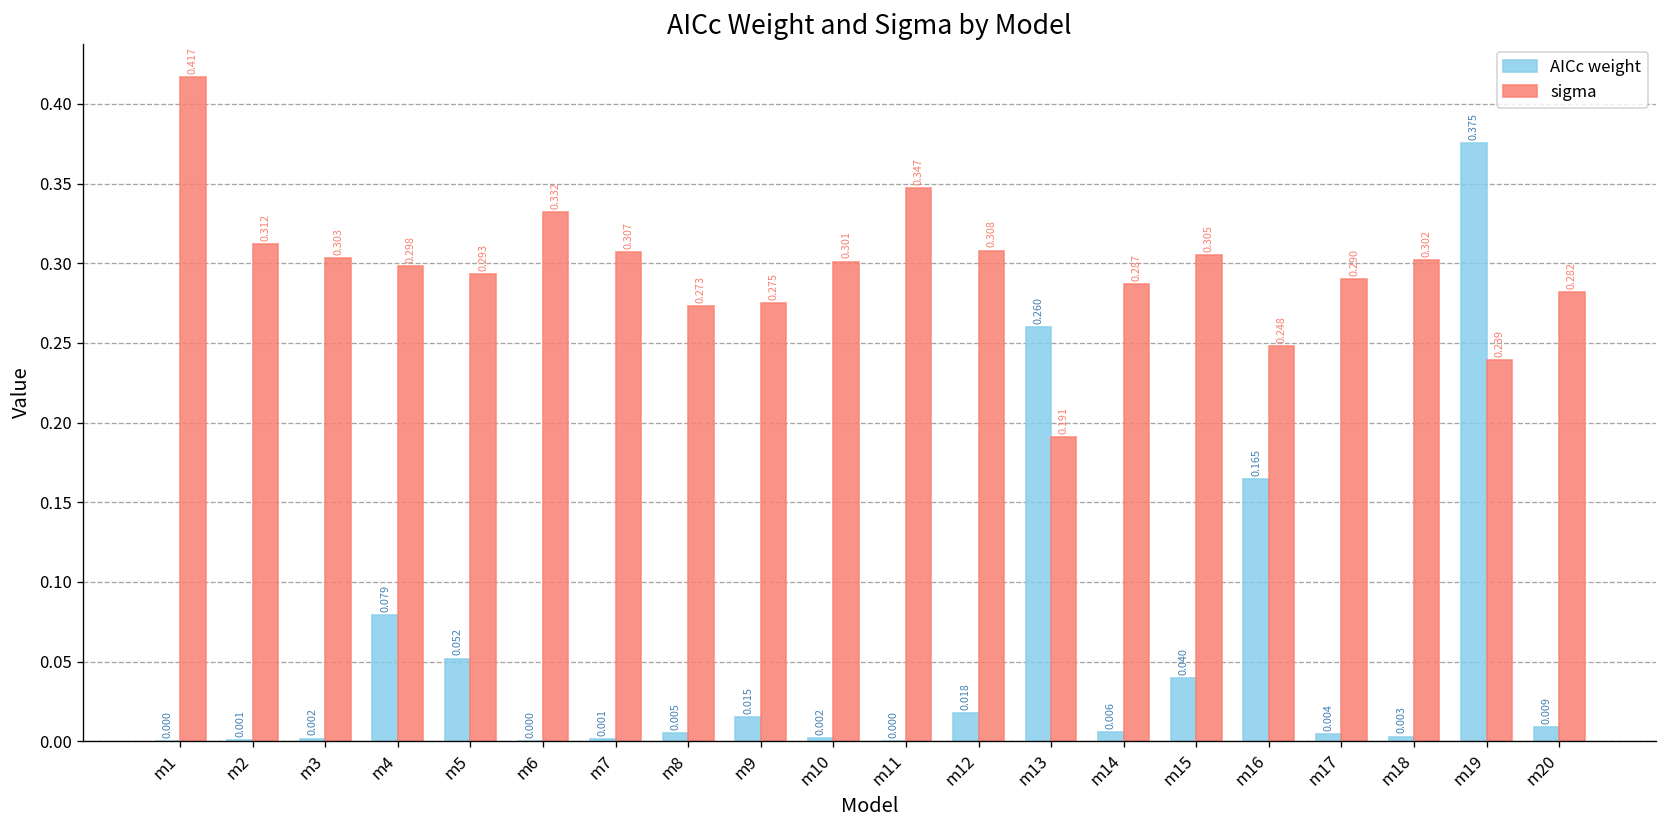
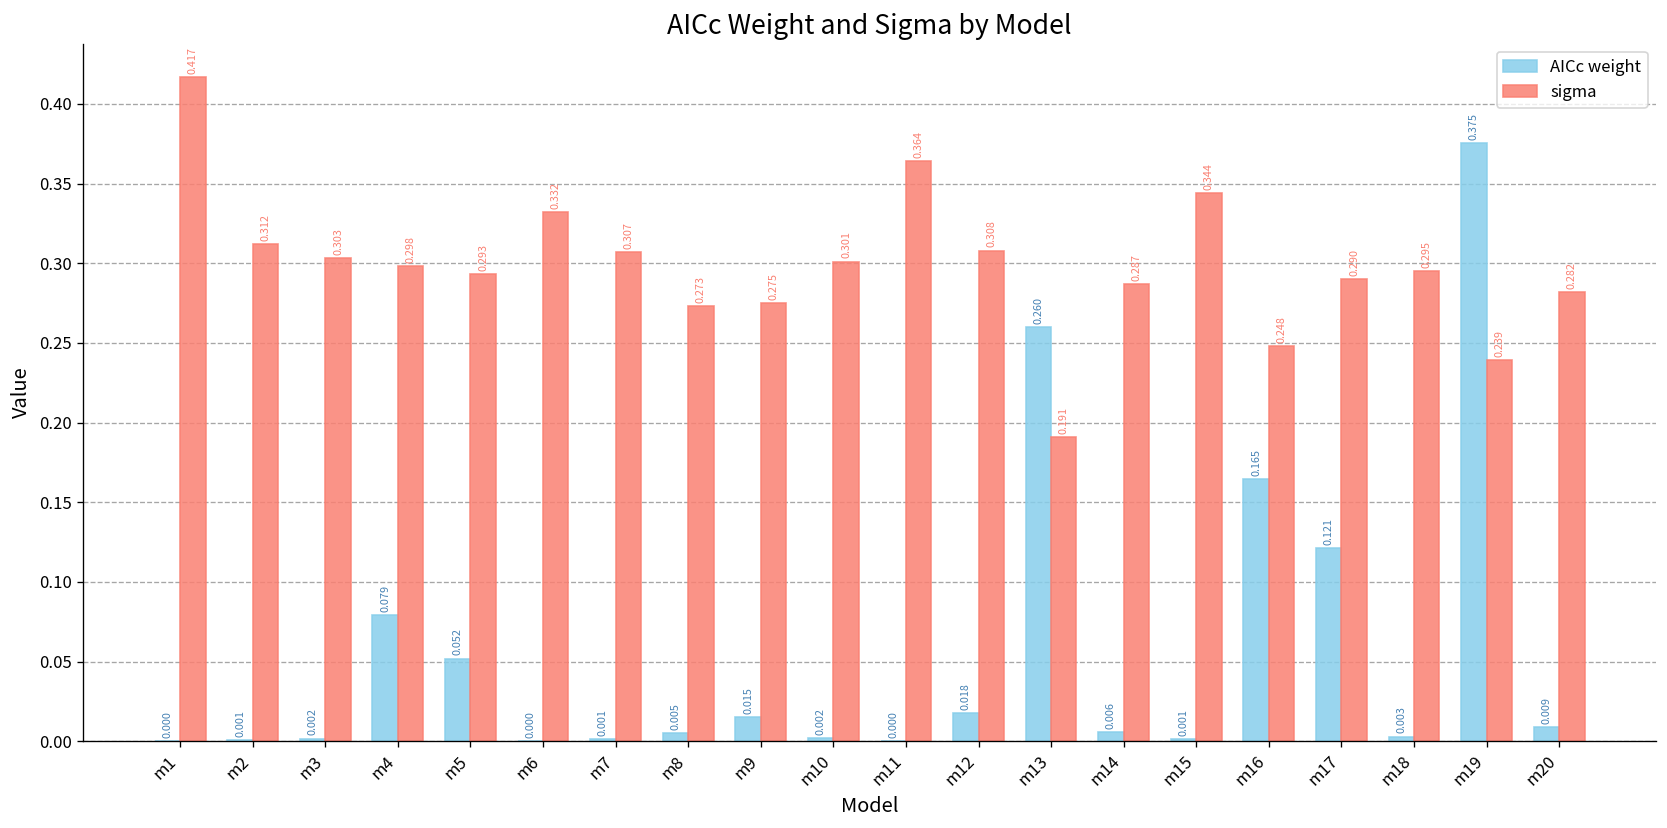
sigma, m11: 0.347 -> 0.364
AICc weight, m15: 0.040 -> 0.001
sigma, m15: 0.305 -> 0.344
AICc weight, m17: 0.004 -> 0.121
sigma, m18: 0.302 -> 0.295
